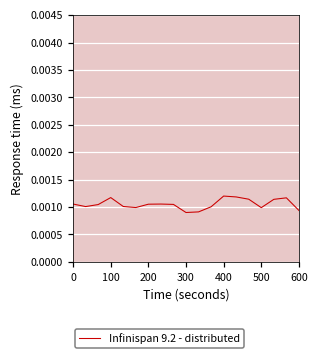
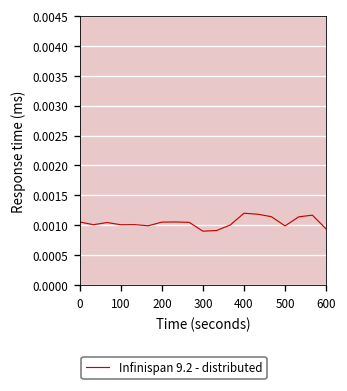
100: 0.0012 -> 0.0010
